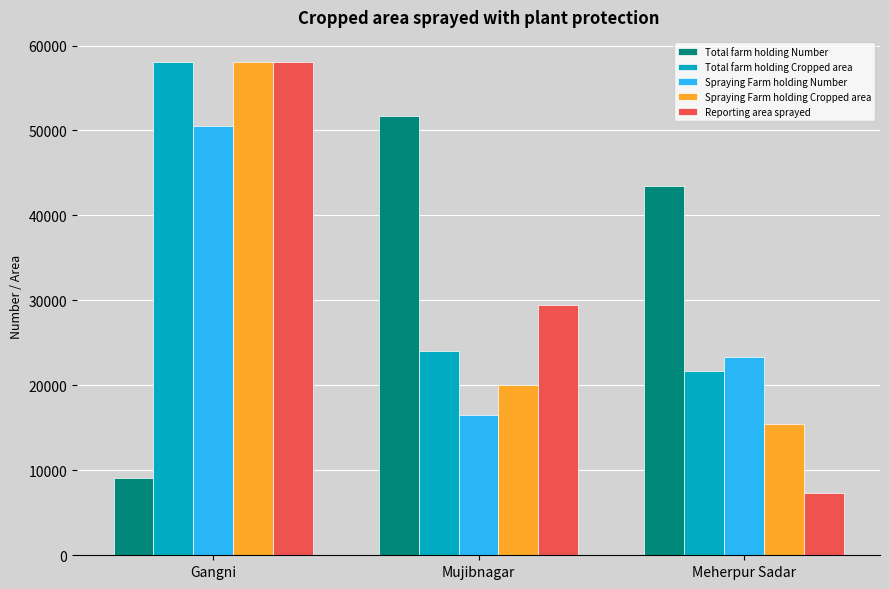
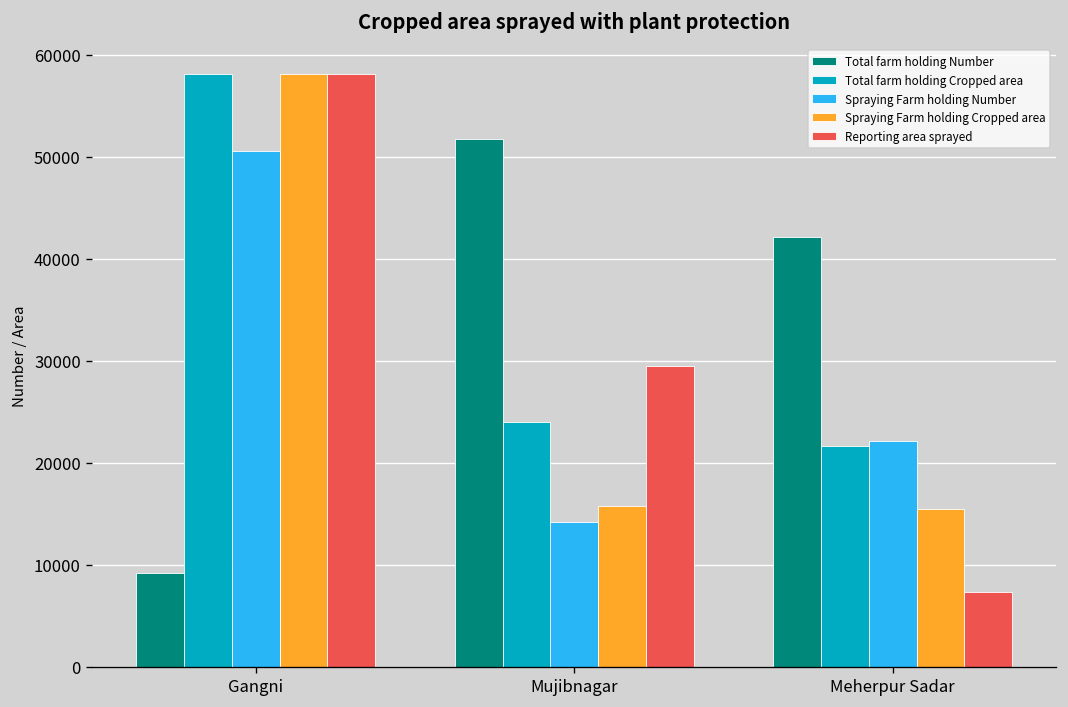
Spraying Farm holding Number, Mujibnagar: 17000 -> 14000
Spraying Farm holding Cropped area, Mujibnagar: 20000 -> 16000
Total farm holding Number, Meherpur Sadar: 43000 -> 42000
Spraying Farm holding Number, Meherpur Sadar: 23000 -> 22000
